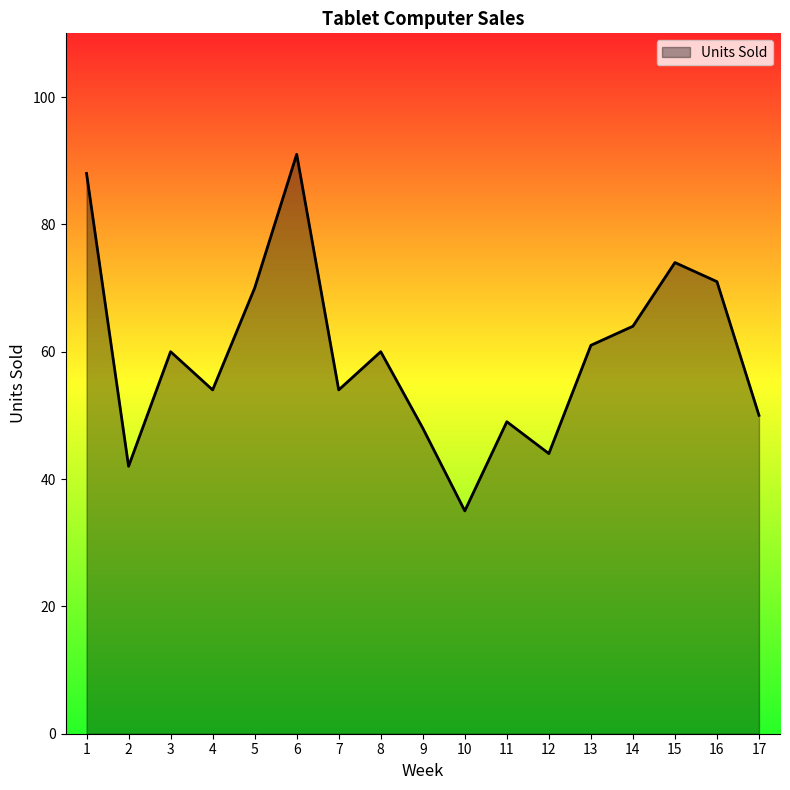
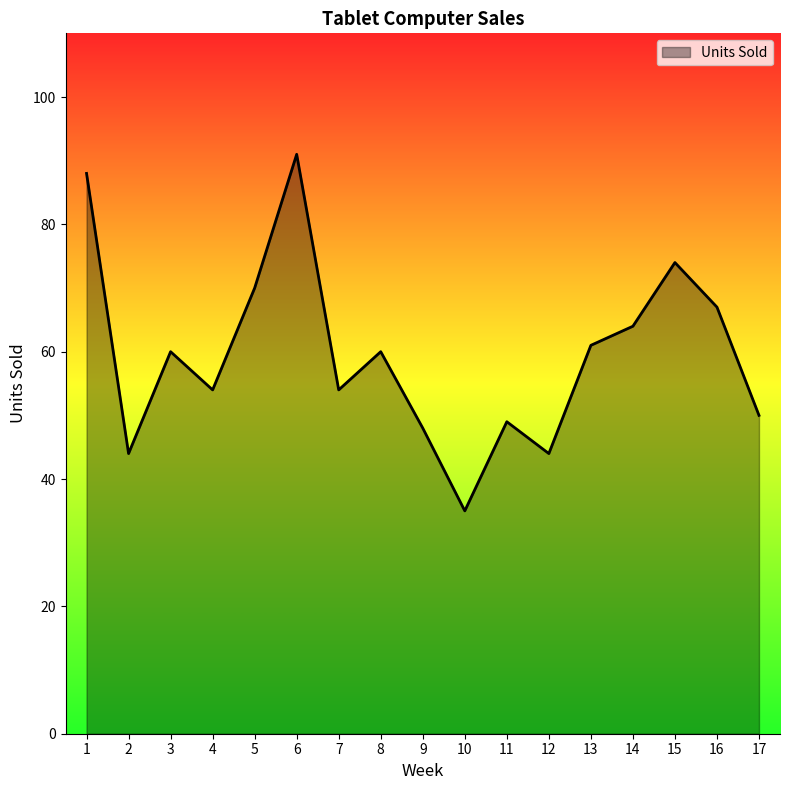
2: 42 -> 44
16: 71 -> 67
